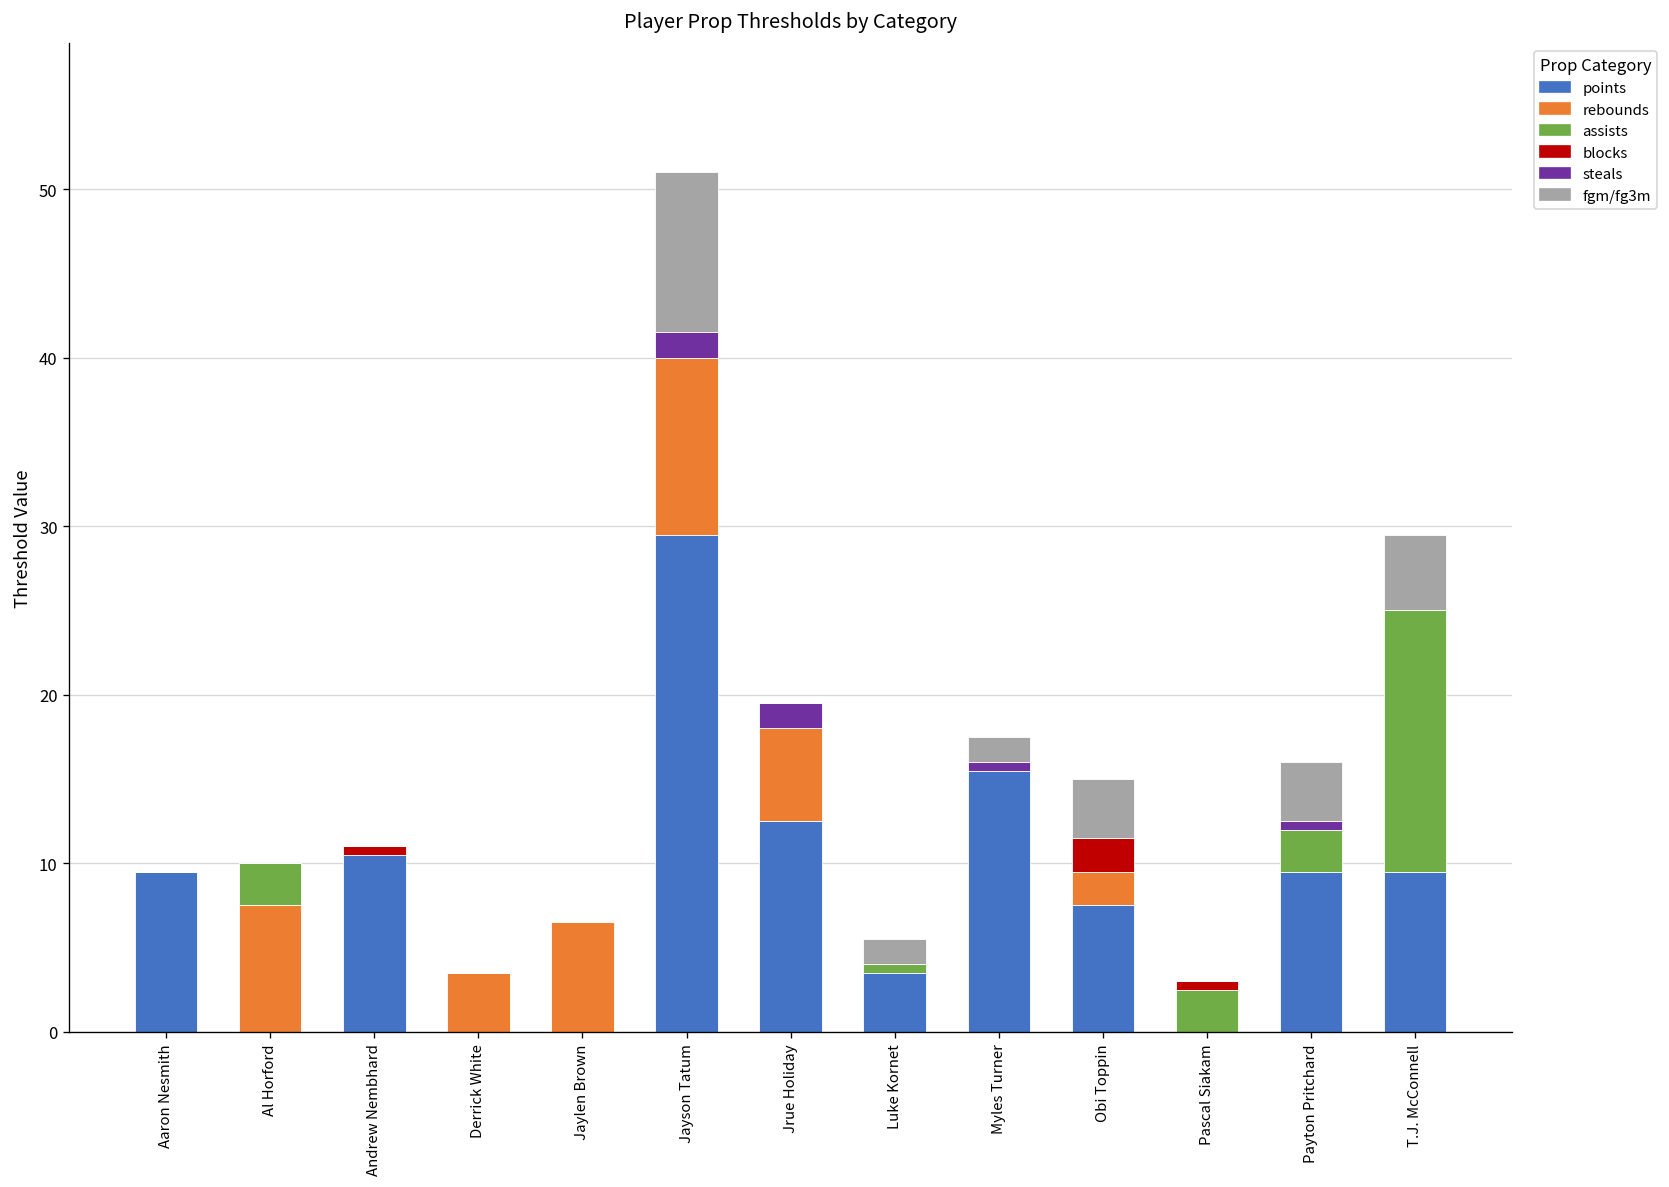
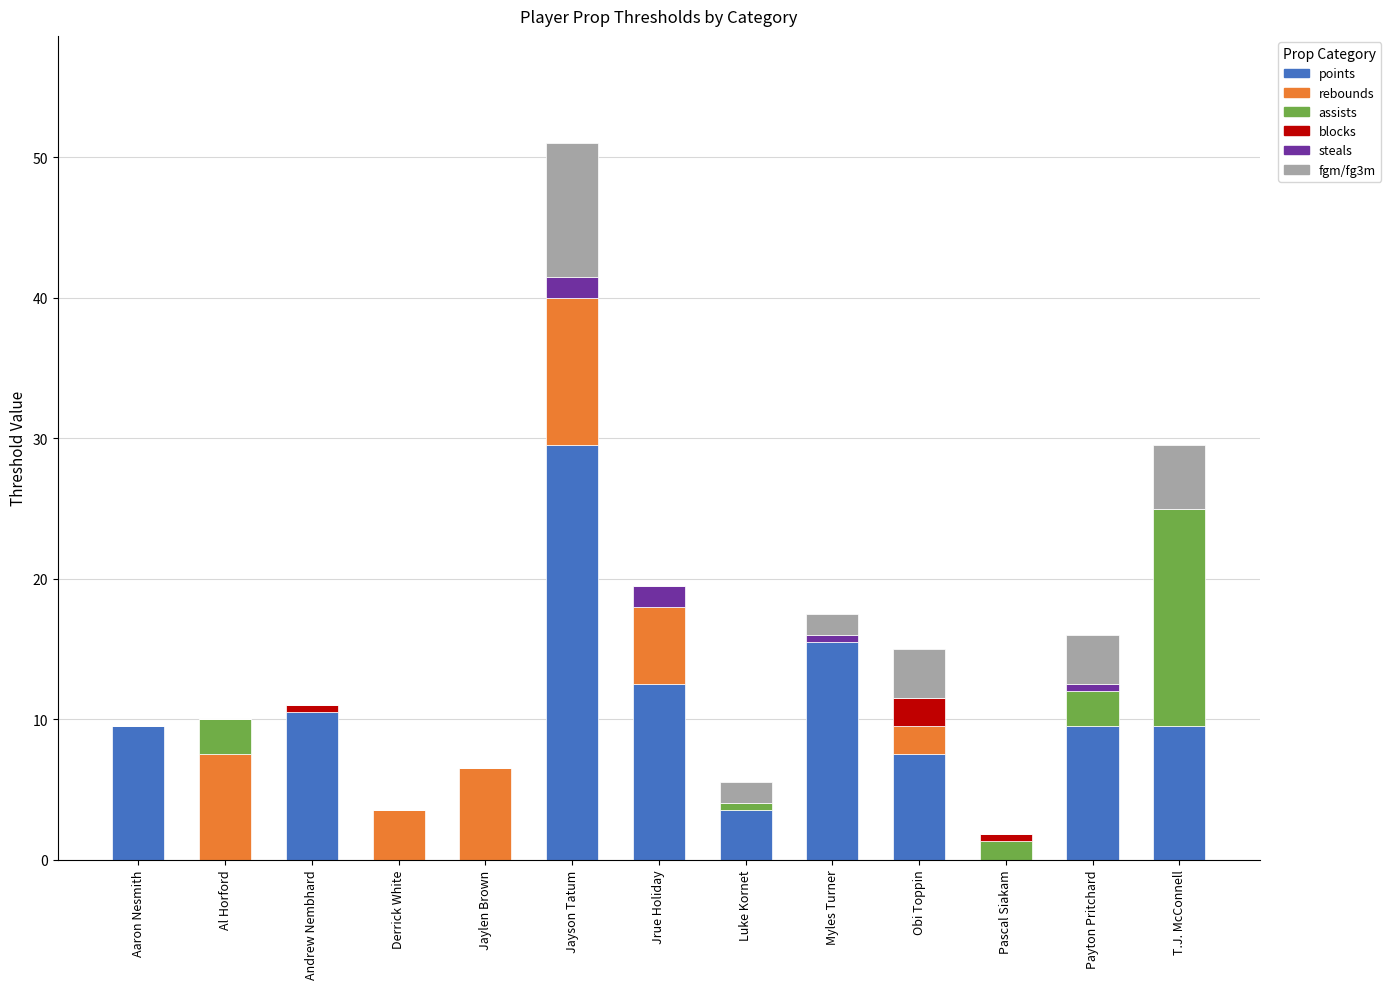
assists, Pascal Siakam: 2.5 -> 1.3
